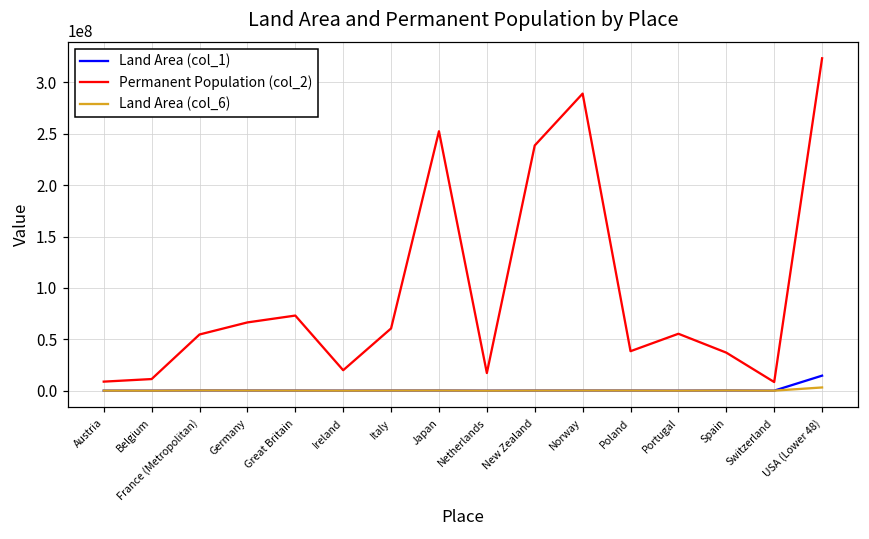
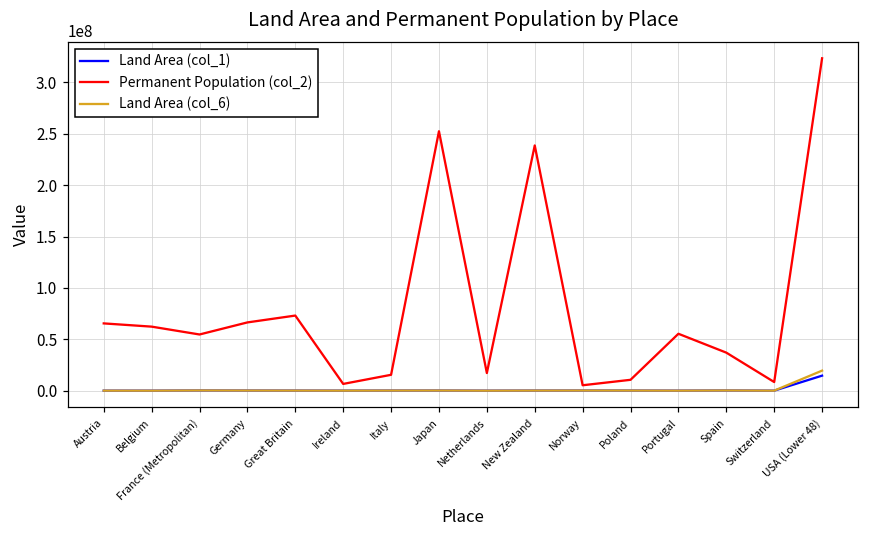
Permanent Population (col_2), Austria: 10000000 -> 70000000
Permanent Population (col_2), Belgium: 10000000 -> 60000000
Permanent Population (col_2), Ireland: 20000000 -> 10000000
Permanent Population (col_2), Italy: 60000000 -> 20000000
Permanent Population (col_2), Norway: 290000000 -> 10000000
Permanent Population (col_2), Poland: 40000000 -> 10000000
Land Area (col_6), USA (Lower 48): 0 -> 20000000
